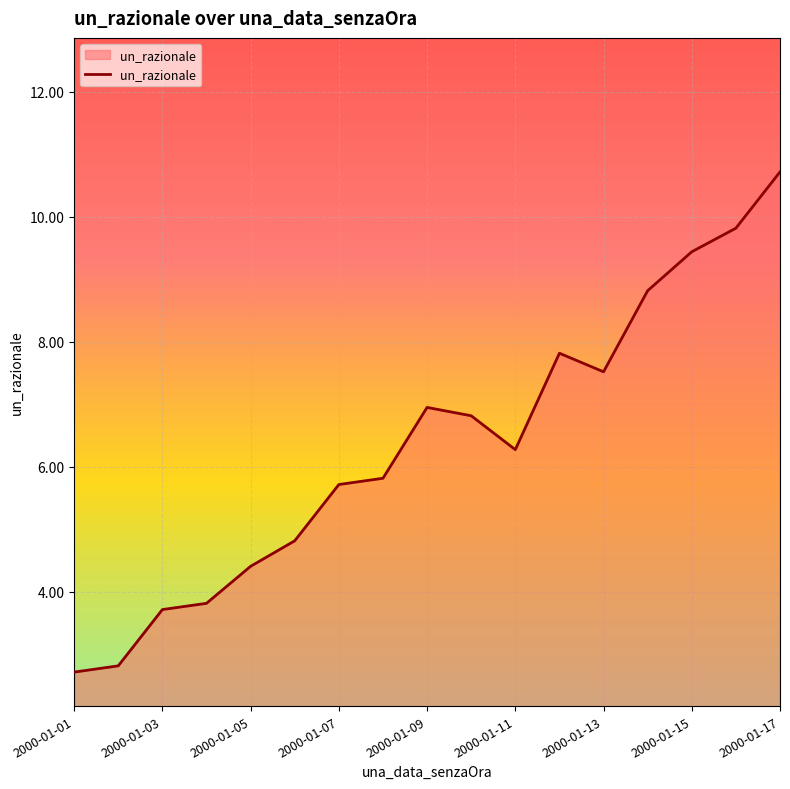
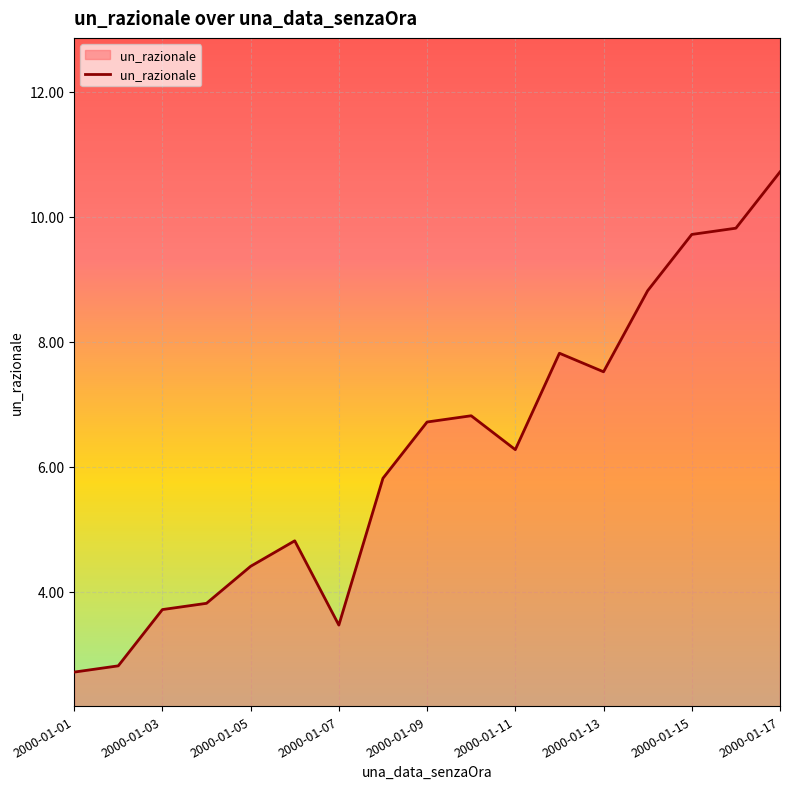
2000-01-07: 5.7 -> 3.5
2000-01-09: 7.0 -> 6.7
2000-01-15: 9.4 -> 9.7
